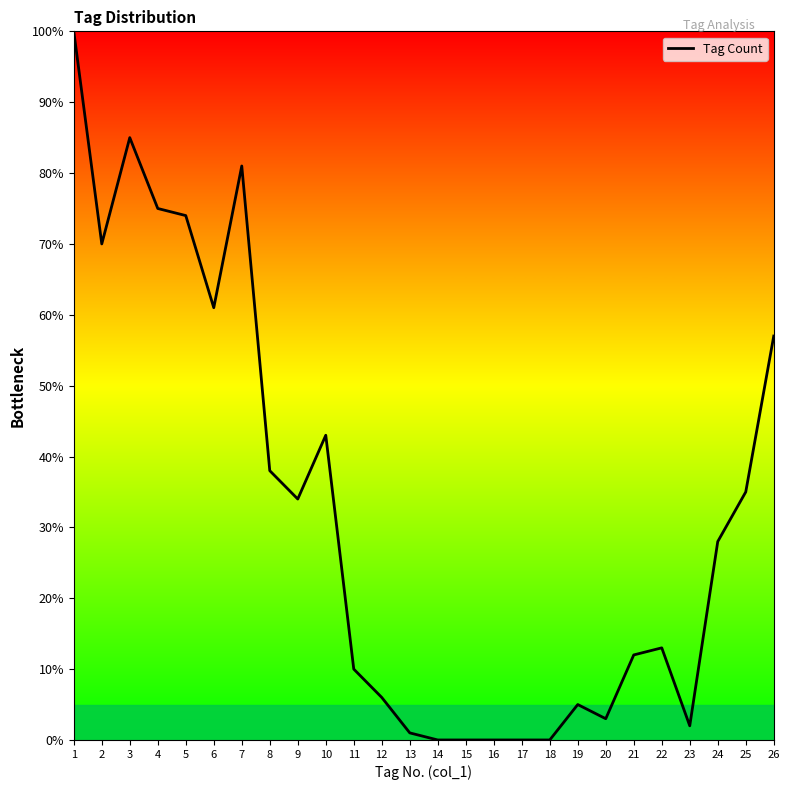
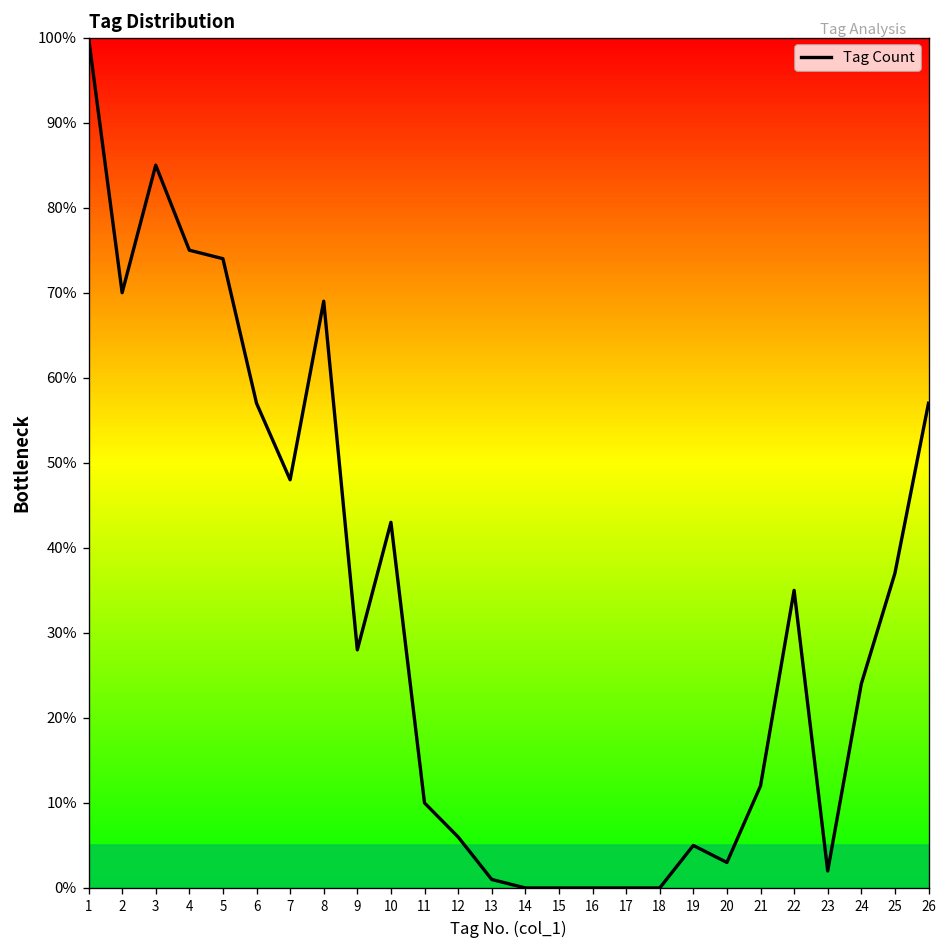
6: 61% -> 57%
7: 81% -> 48%
8: 38% -> 69%
9: 34% -> 28%
22: 13% -> 35%
24: 28% -> 24%
25: 35% -> 37%
